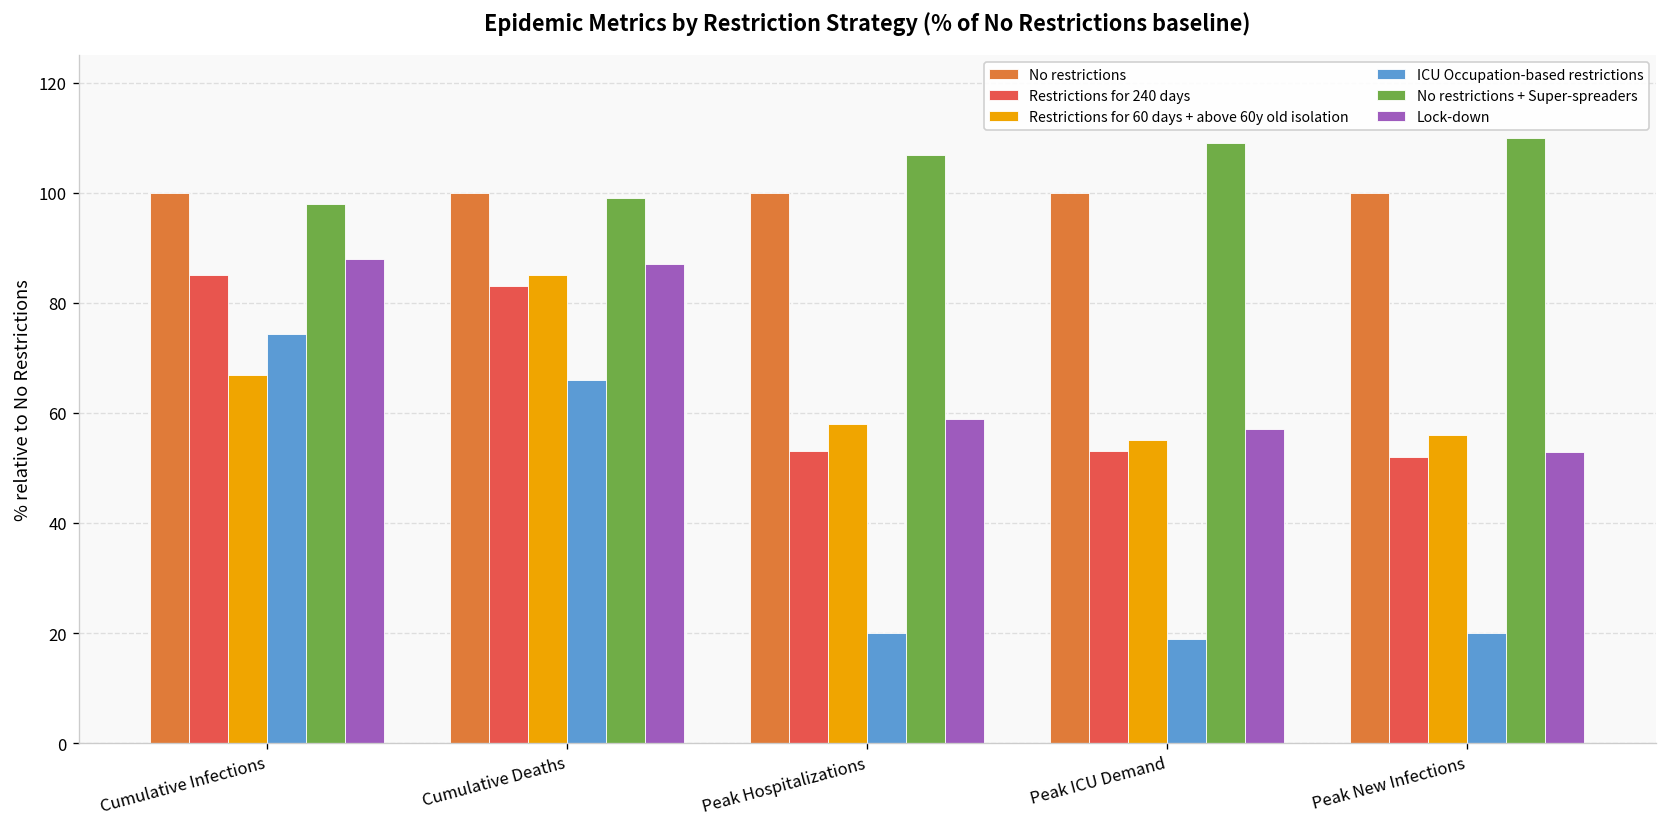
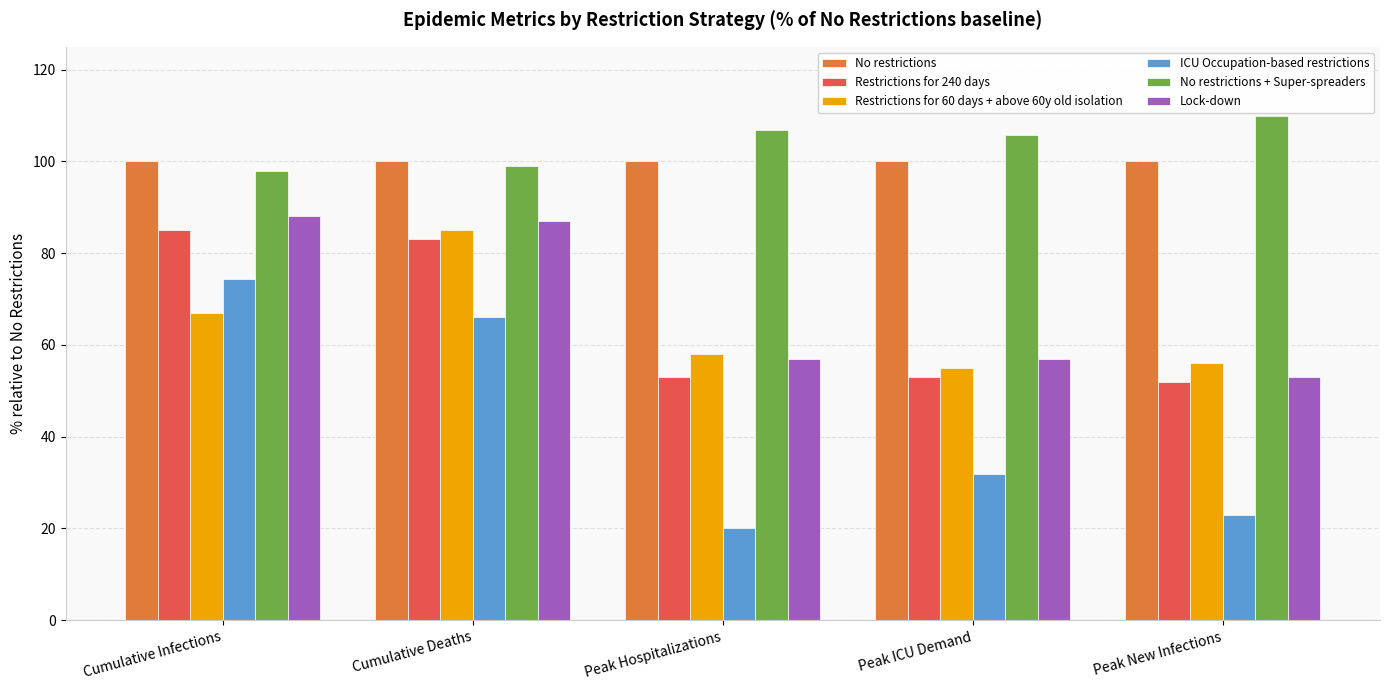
Lock-down, Peak Hospitalizations: 59 -> 57
ICU Occupation-based restrictions, Peak ICU Demand: 19 -> 32
No restrictions + Super-spreaders, Peak ICU Demand: 109 -> 106
ICU Occupation-based restrictions, Peak New Infections: 20 -> 23
